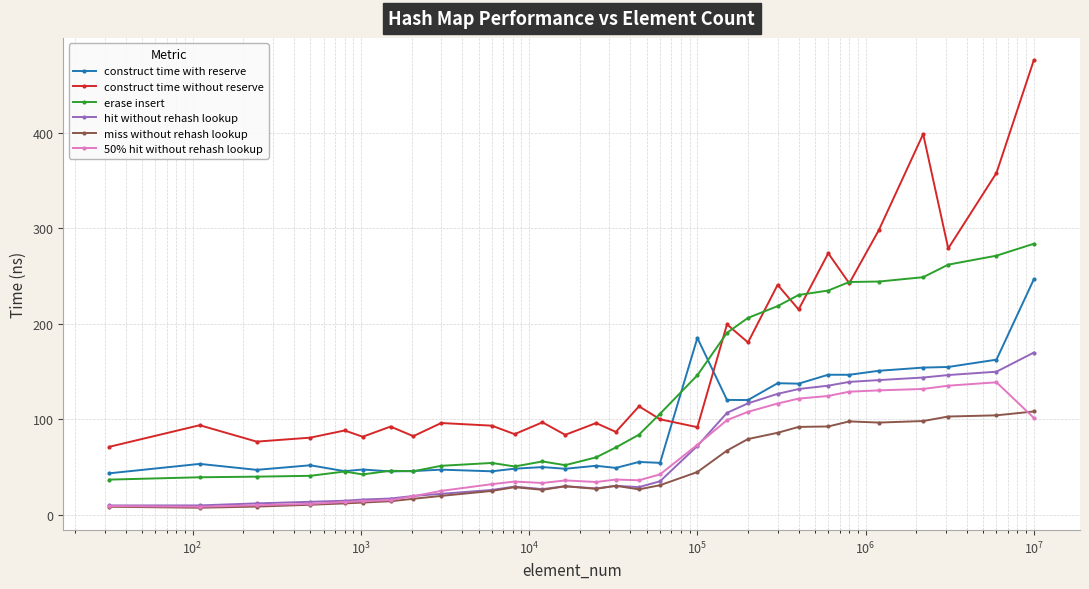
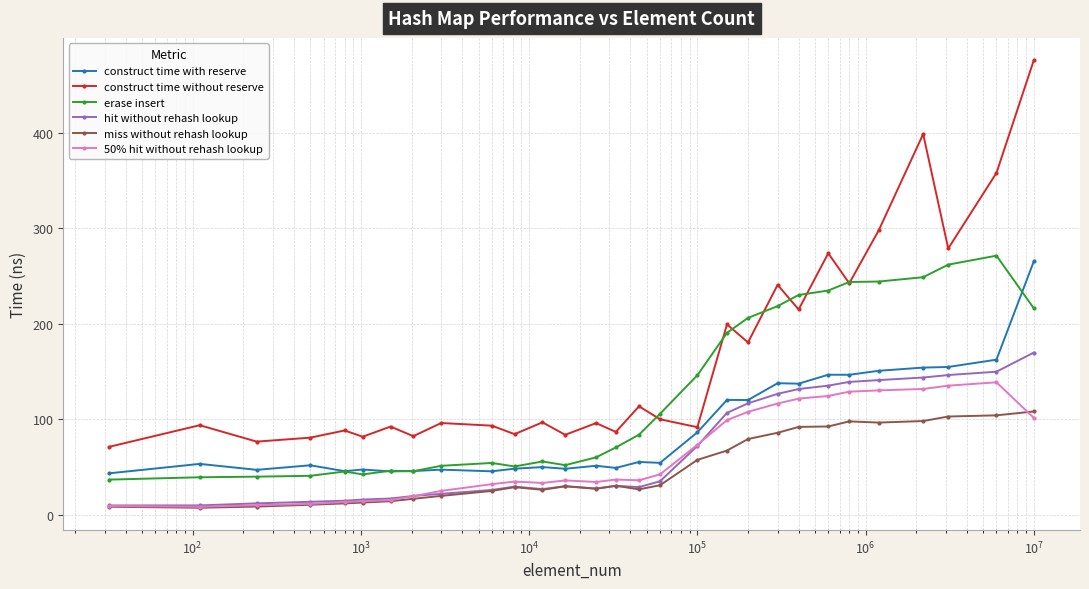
construct time with reserve, 10^5: 190 -> 90
miss without rehash lookup, 10^5: 40 -> 60
construct time with reserve, 10^7: 250 -> 270
erase insert, 10^7: 280 -> 220
